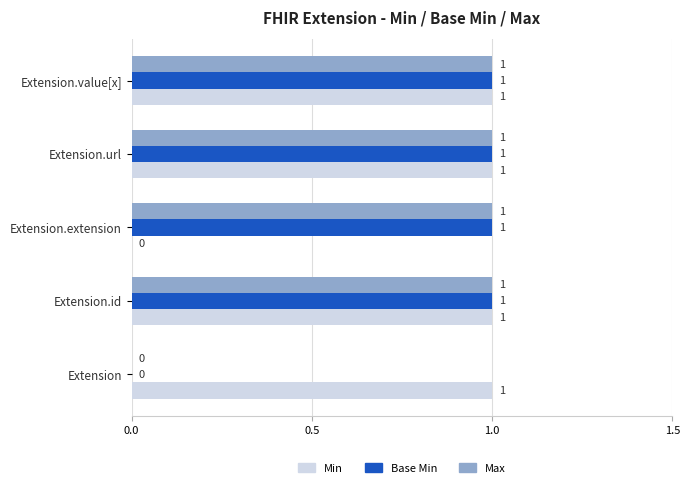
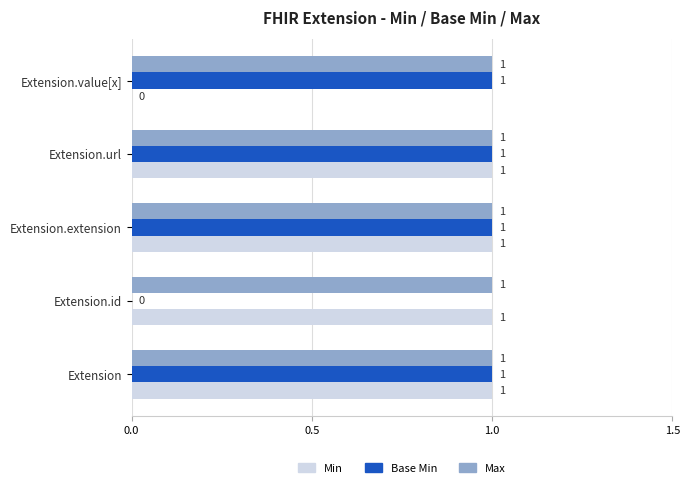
Min, Extension.value[x]: 1 -> 0
Min, Extension.extension: 0 -> 1
Base Min, Extension.id: 1 -> 0
Max, Extension: 0 -> 1
Base Min, Extension: 0 -> 1
